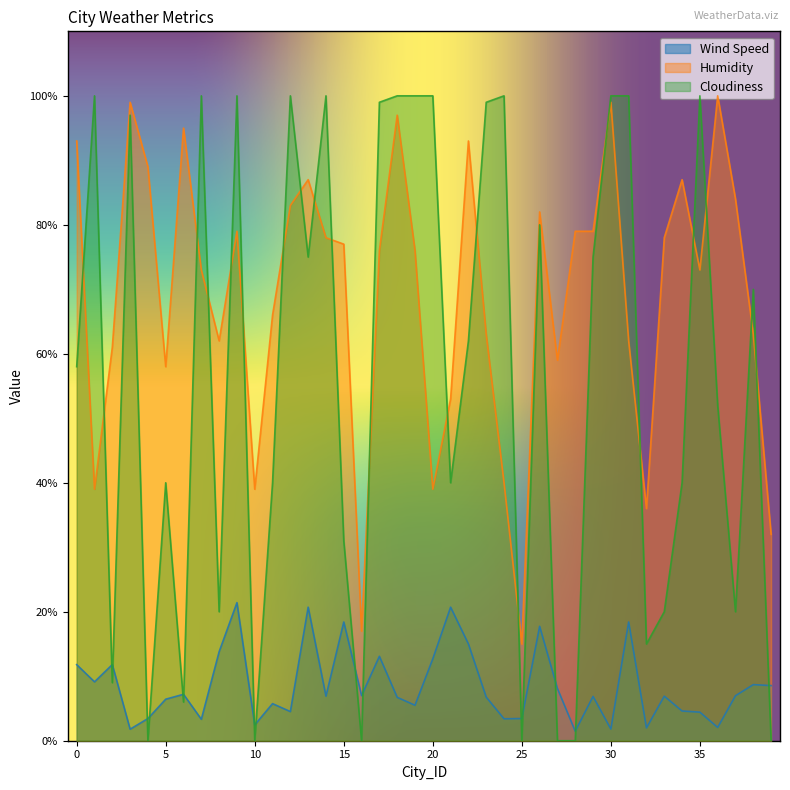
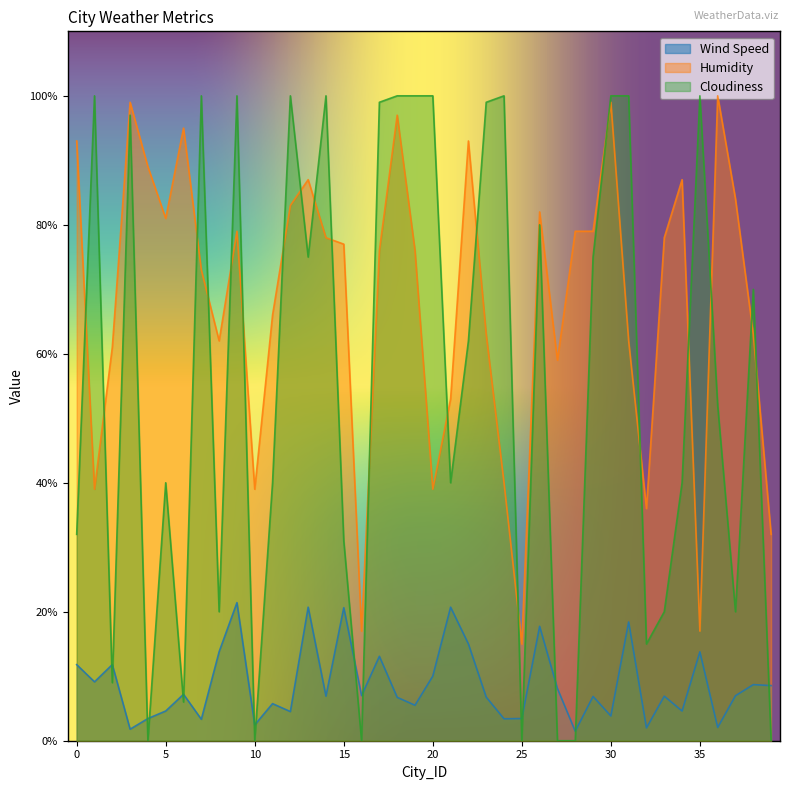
Cloudiness, 0: 58% -> 32%
Wind Speed, 5: 6% -> 5%
Humidity, 5: 58% -> 81%
Wind Speed, 15: 18% -> 21%
Wind Speed, 20: 13% -> 10%
Wind Speed, 30: 2% -> 4%
Wind Speed, 35: 4% -> 14%
Humidity, 35: 73% -> 17%
